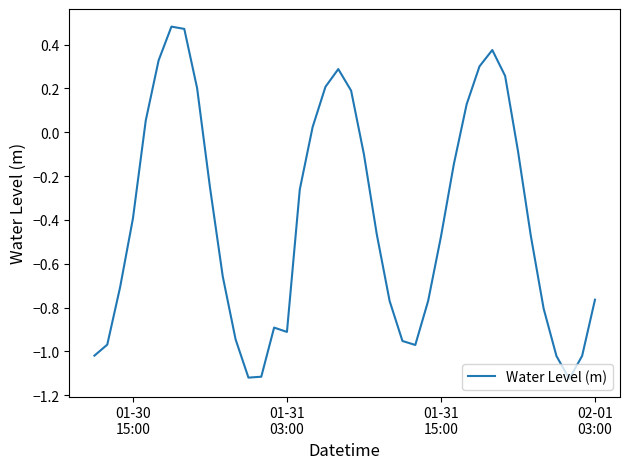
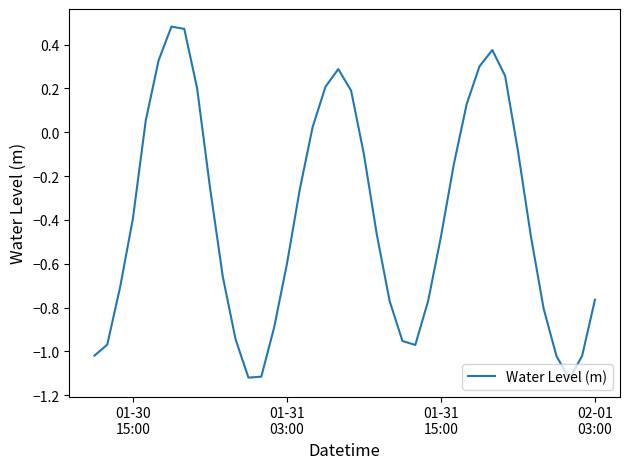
01-31 03:00: -0.91 -> -0.60
